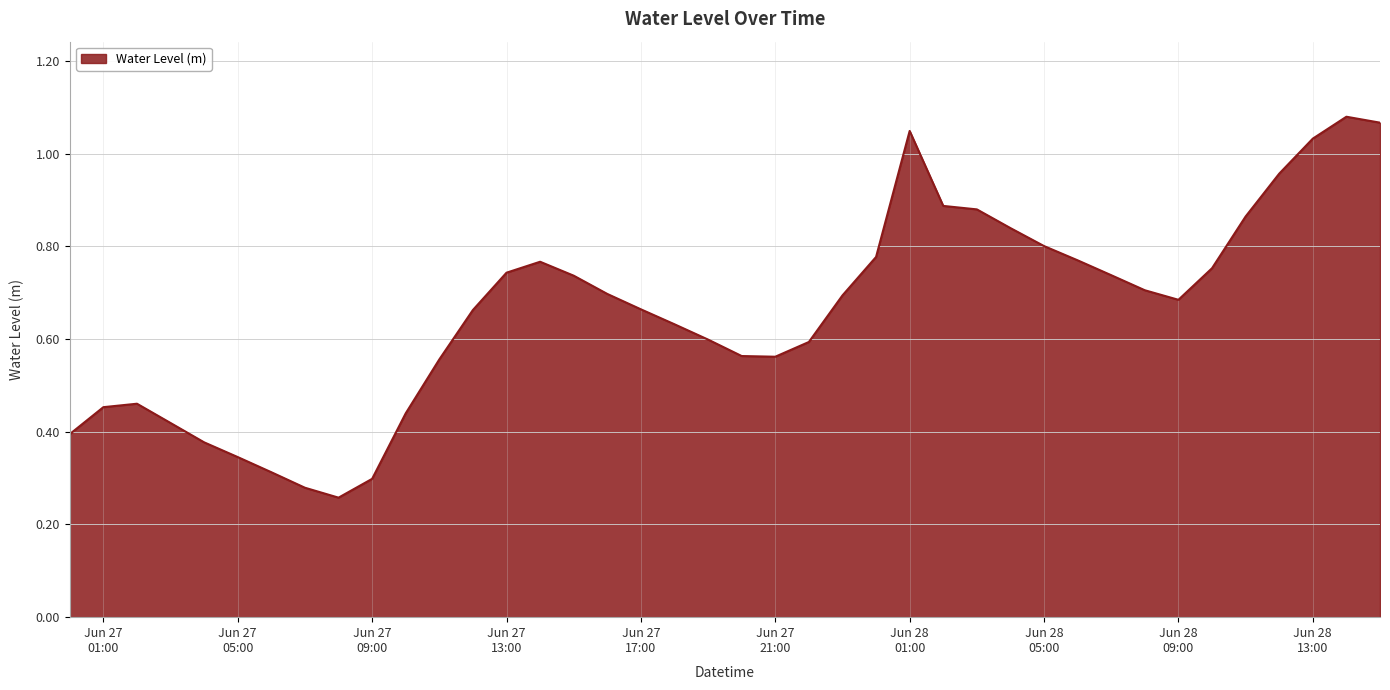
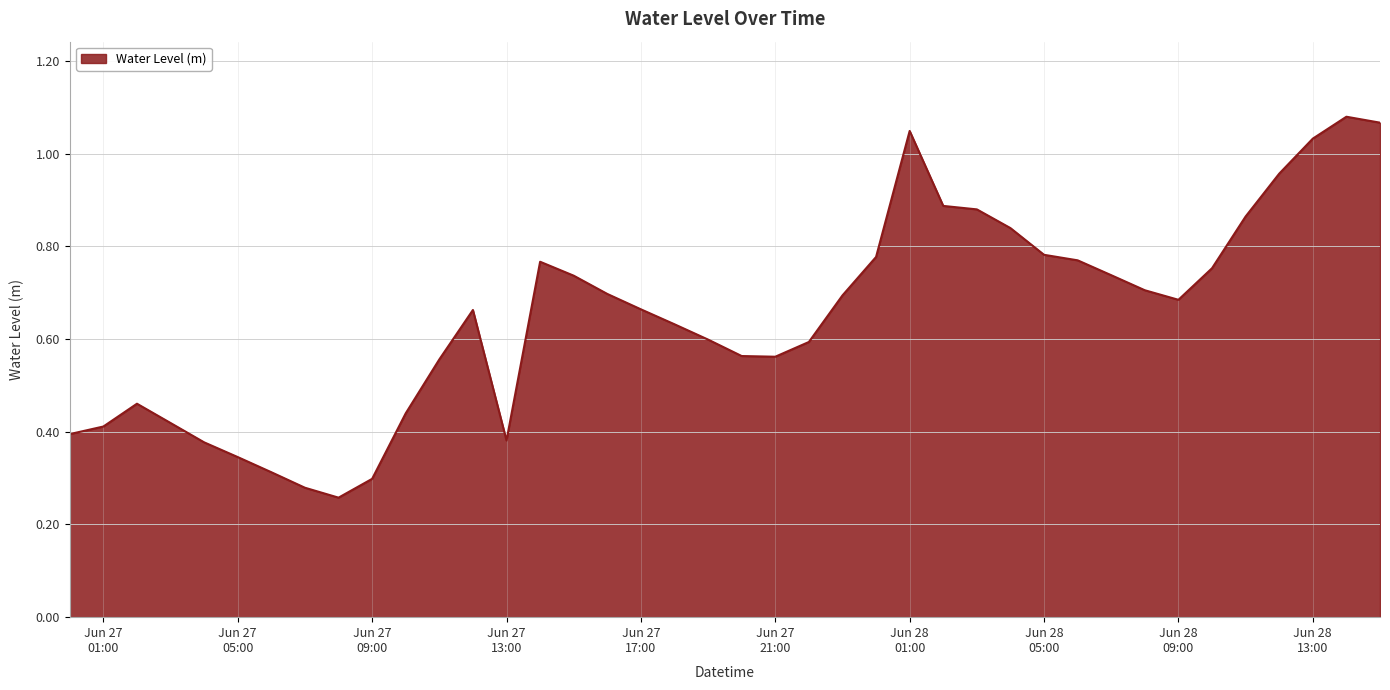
Jun 27 01:00: 0.45 -> 0.41
Jun 27 13:00: 0.74 -> 0.38
Jun 28 05:00: 0.80 -> 0.78
